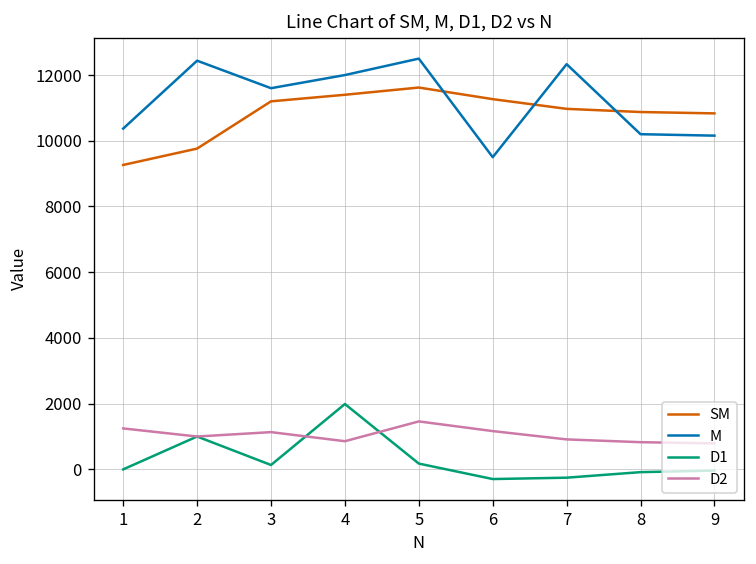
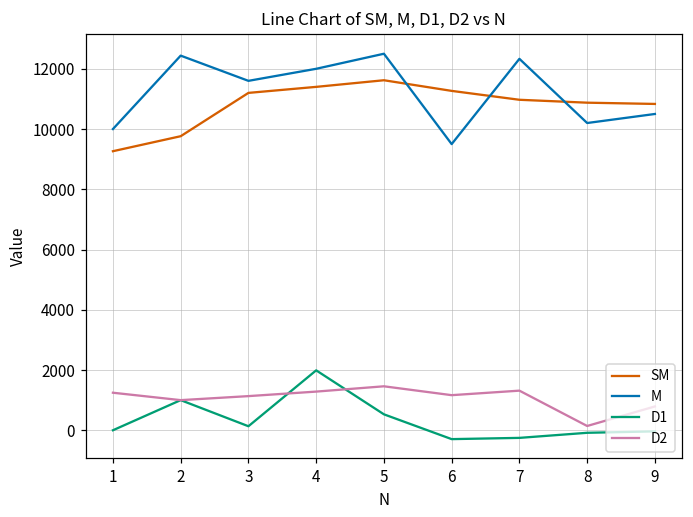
M, 1: 10400 -> 10000
D2, 4: 900 -> 1300
D1, 5: 200 -> 500
D2, 7: 900 -> 1300
D2, 8: 800 -> 100
M, 9: 10200 -> 10500
